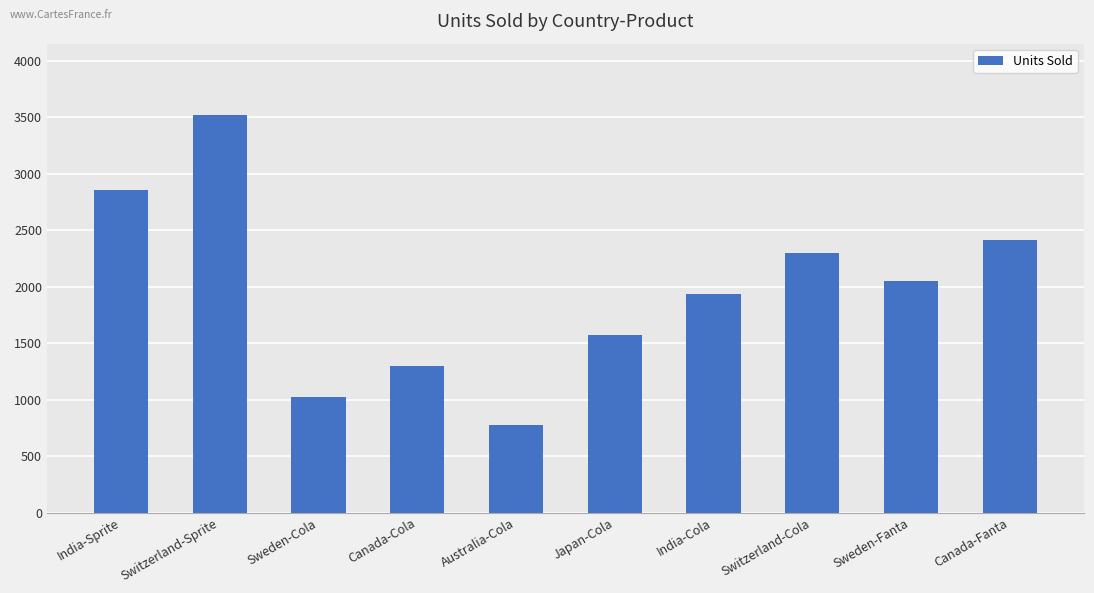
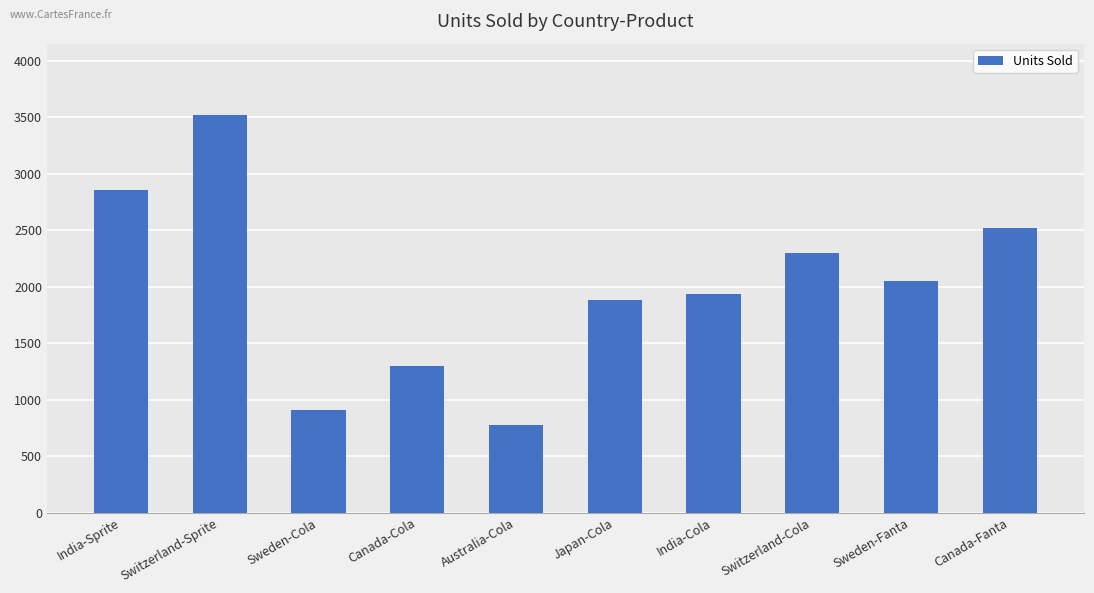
Sweden-Cola: 1020 -> 910
Japan-Cola: 1570 -> 1880
Canada-Fanta: 2420 -> 2520
